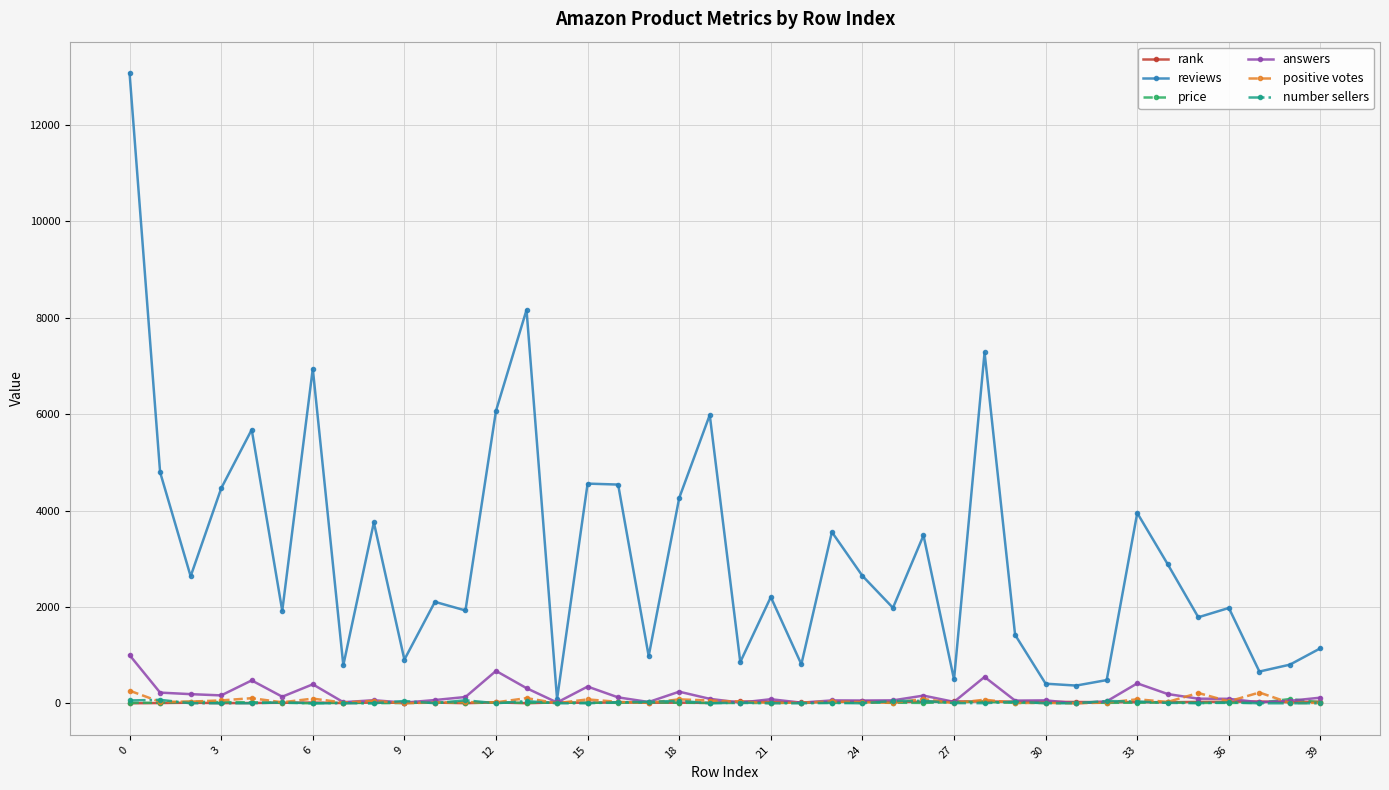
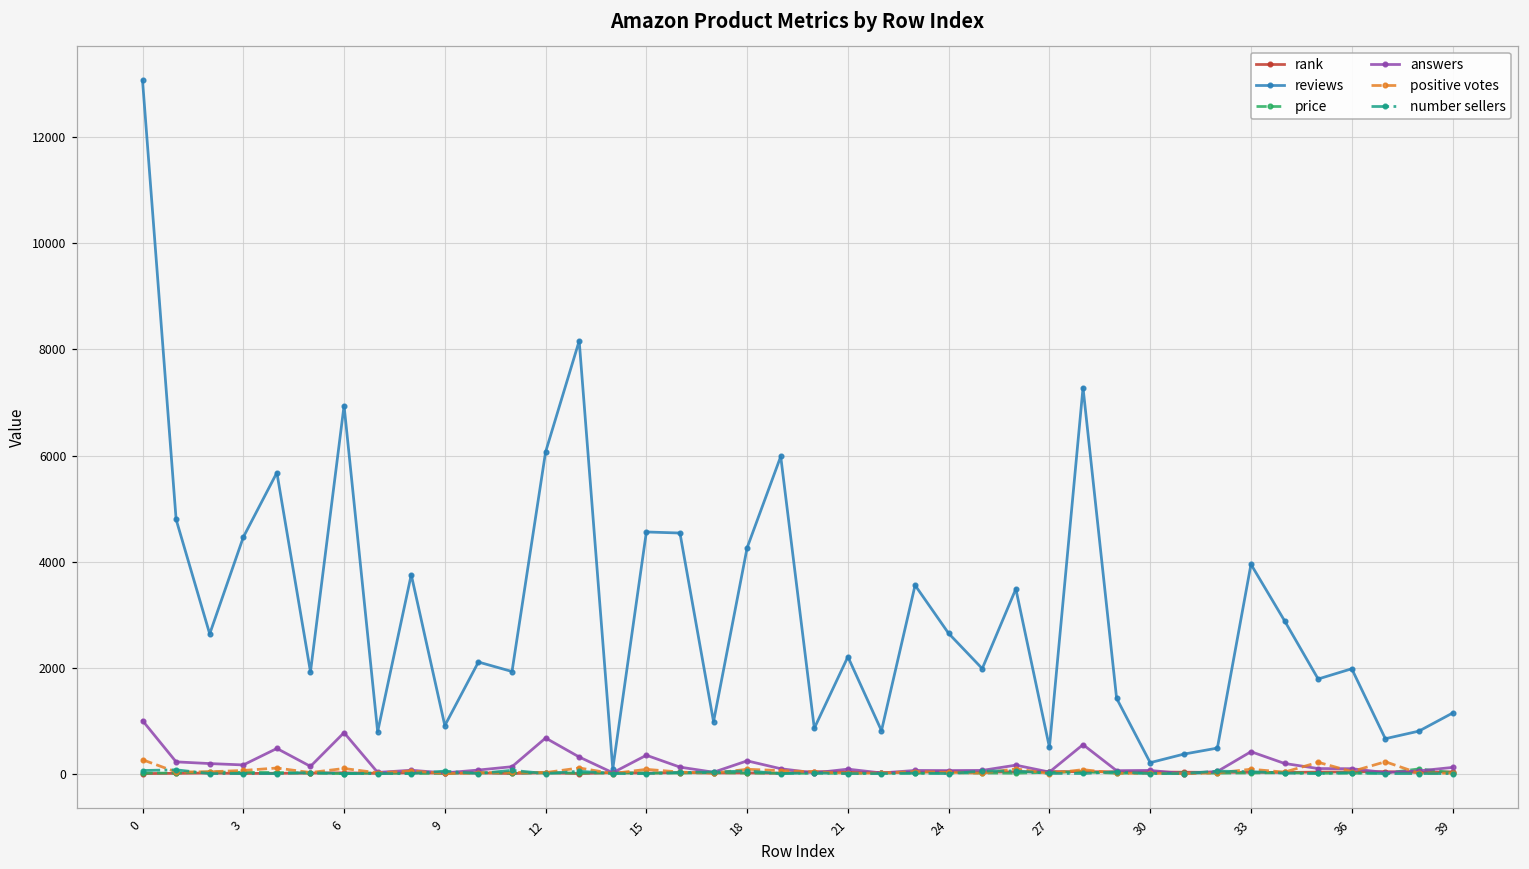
answers, 6: 400 -> 800
reviews, 30: 400 -> 200
